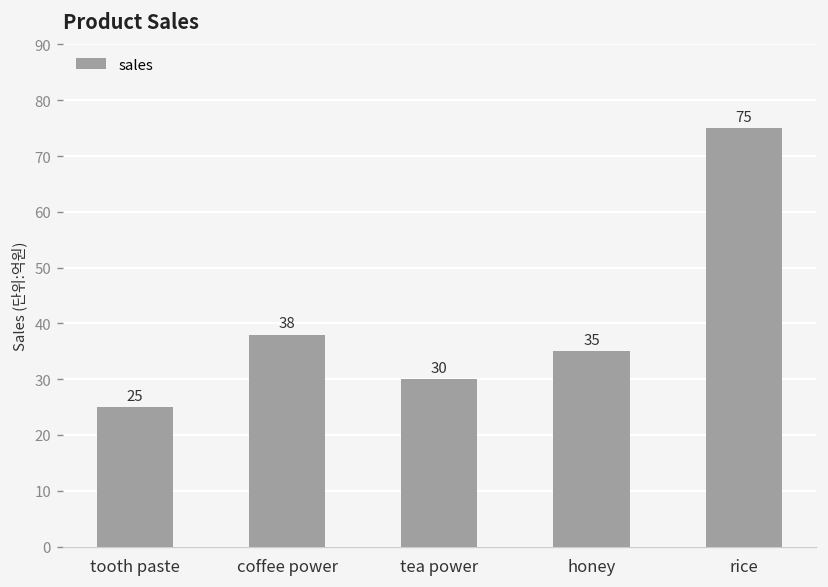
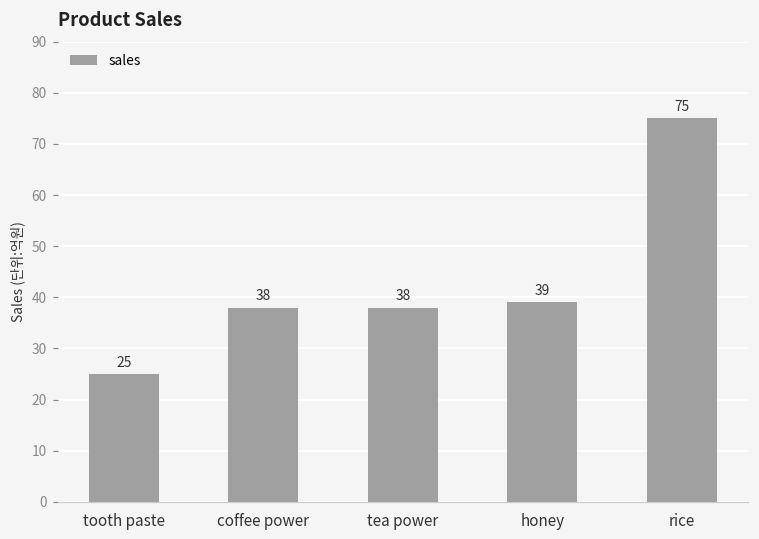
tea power: 30 -> 38
honey: 35 -> 39
